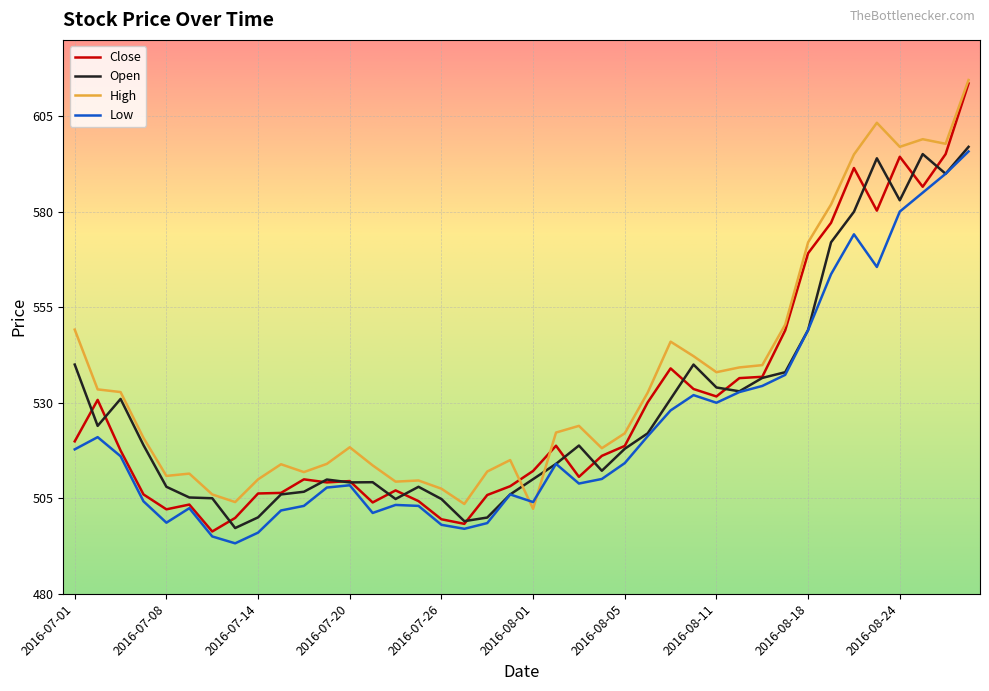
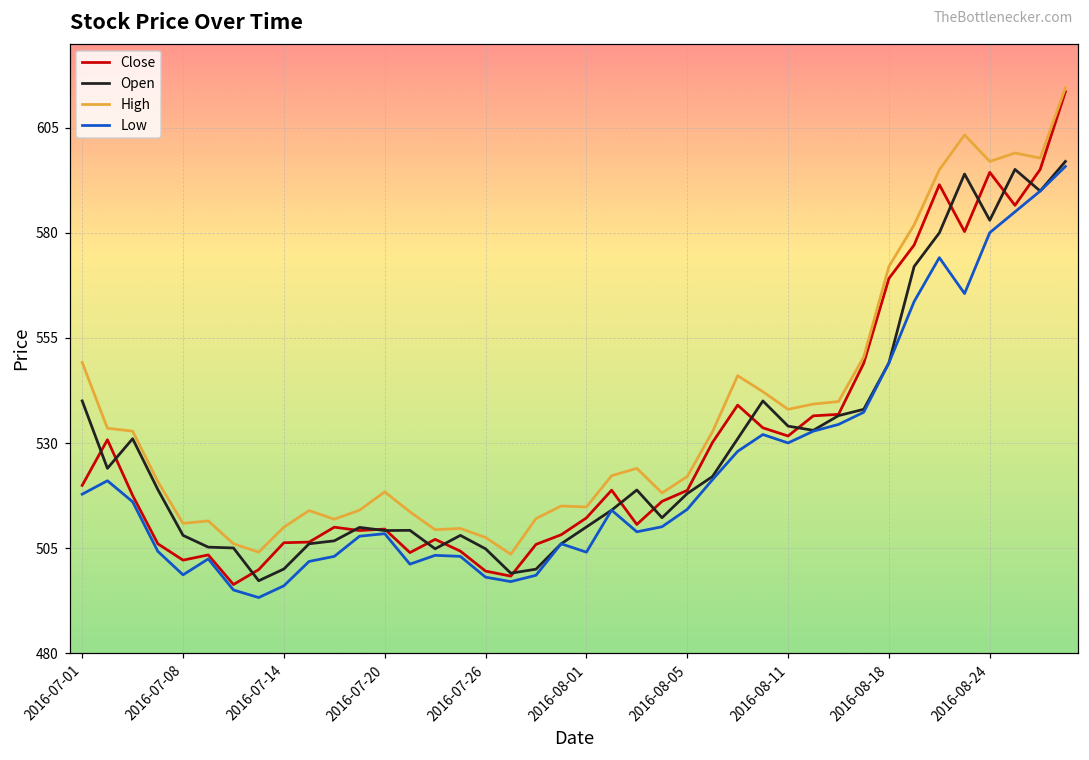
High, 2016-08-01: 502 -> 515
